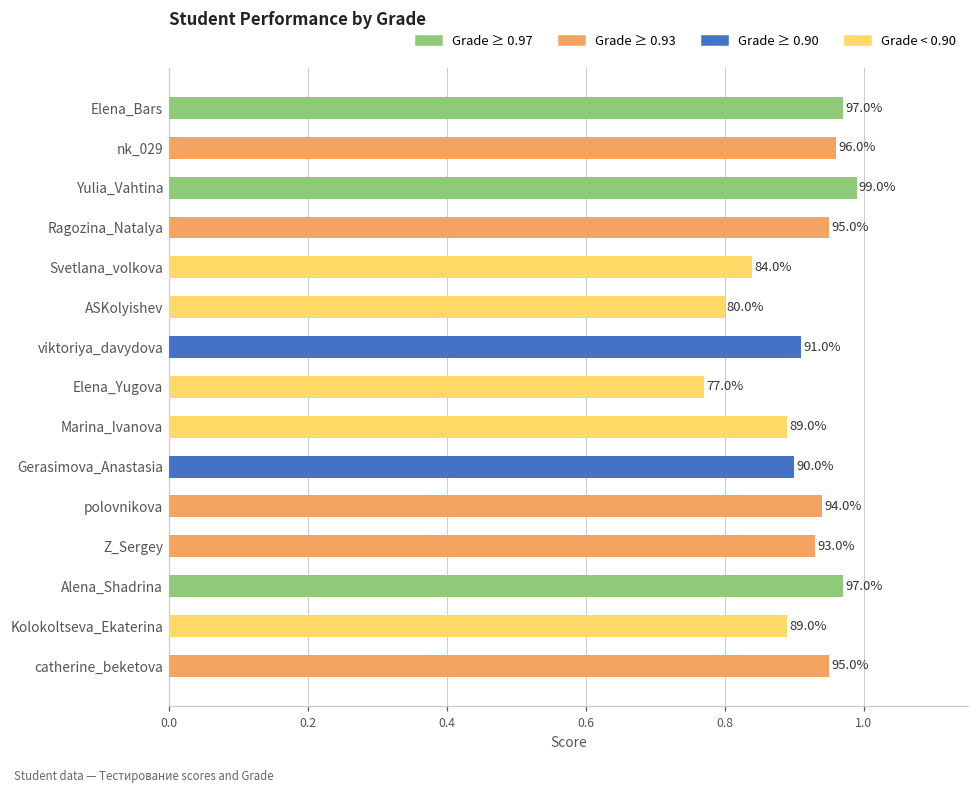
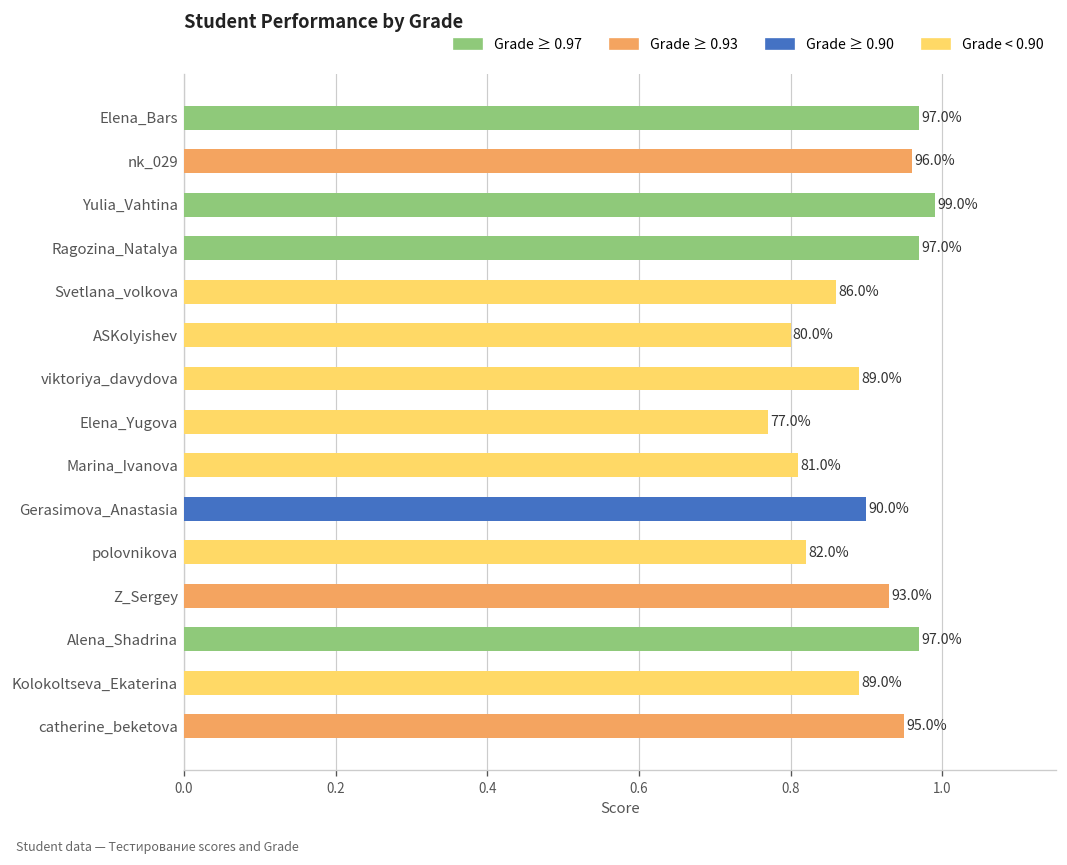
Ragozina_Natalya: 95.0% -> 97.0%
Svetlana_volkova: 84.0% -> 86.0%
viktoriya_davydova: 91.0% -> 89.0%
Marina_Ivanova: 89.0% -> 81.0%
polovnikova: 94.0% -> 82.0%
